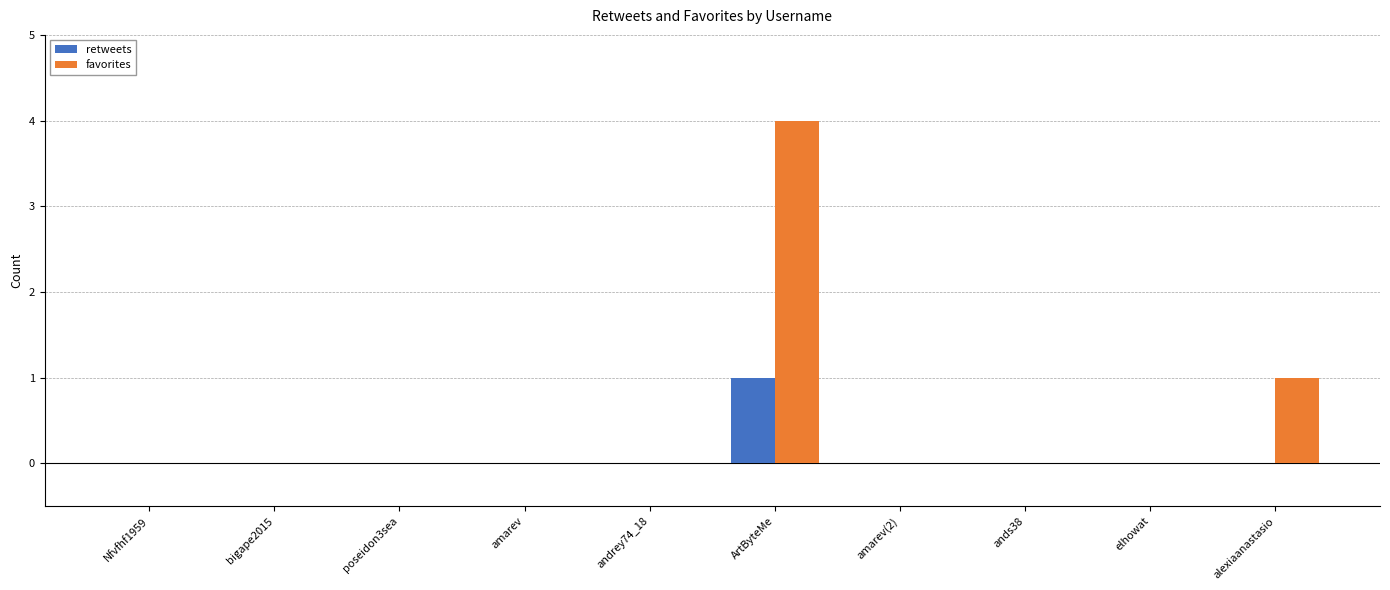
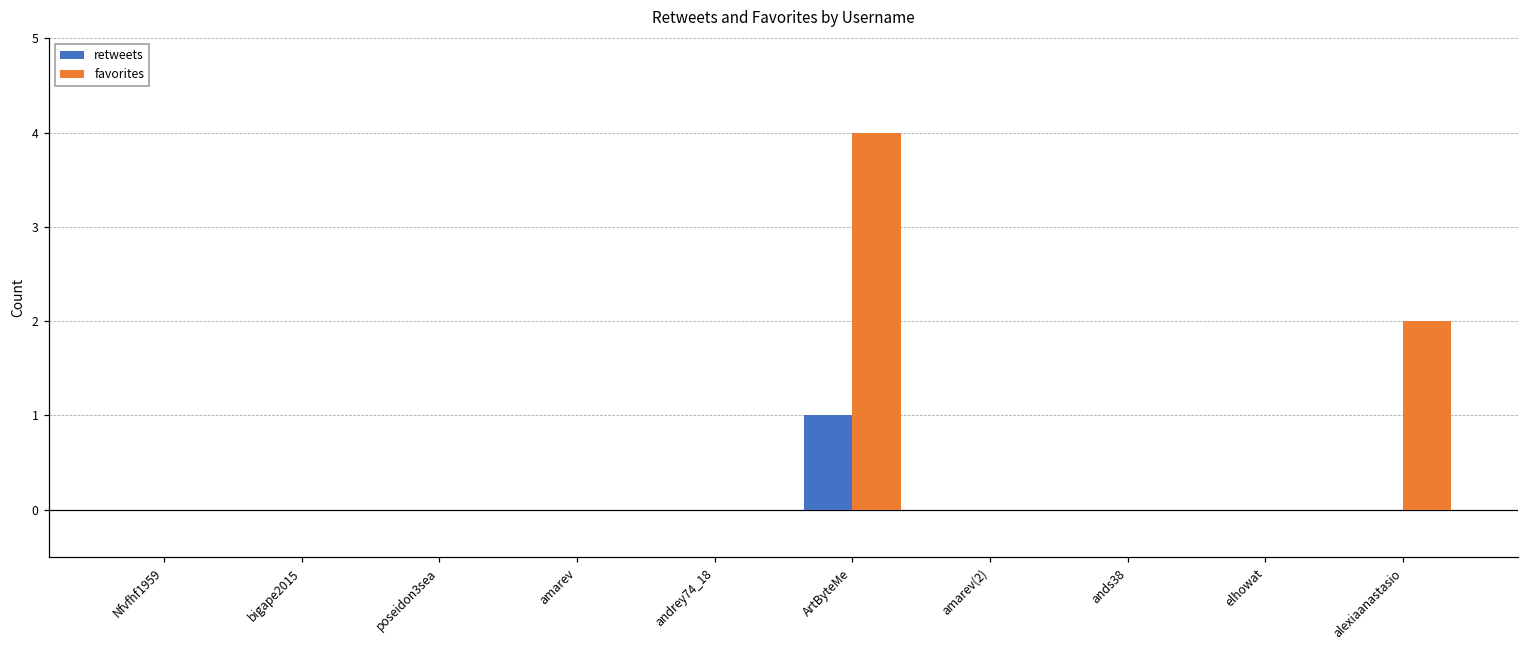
favorites, alexiaanastasio: 1 -> 2
